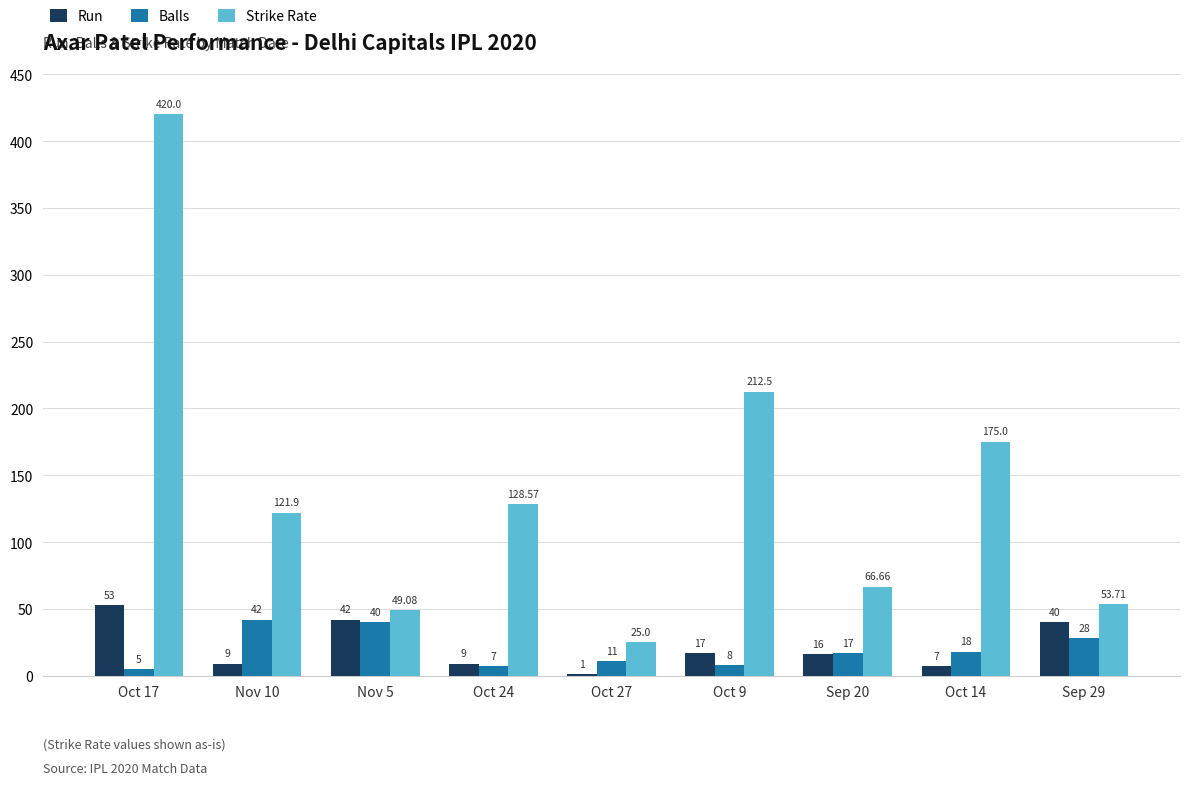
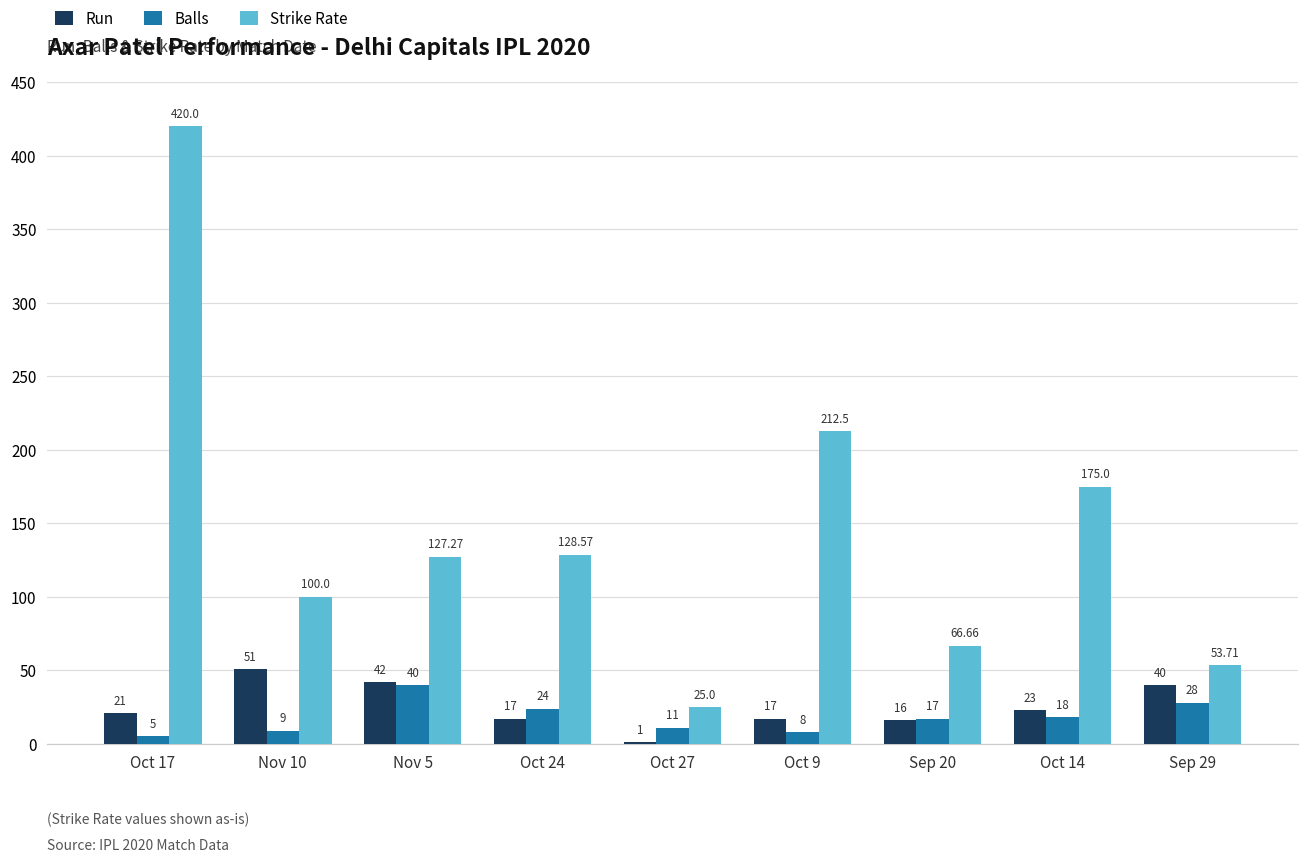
Run, Oct 17: 53 -> 21
Run, Nov 10: 9 -> 51
Balls, Nov 10: 42 -> 9
Strike Rate, Nov 10: 121.9 -> 100.0
Strike Rate, Nov 5: 49.08 -> 127.27
Run, Oct 24: 9 -> 17
Balls, Oct 24: 7 -> 24
Run, Oct 14: 7 -> 23
